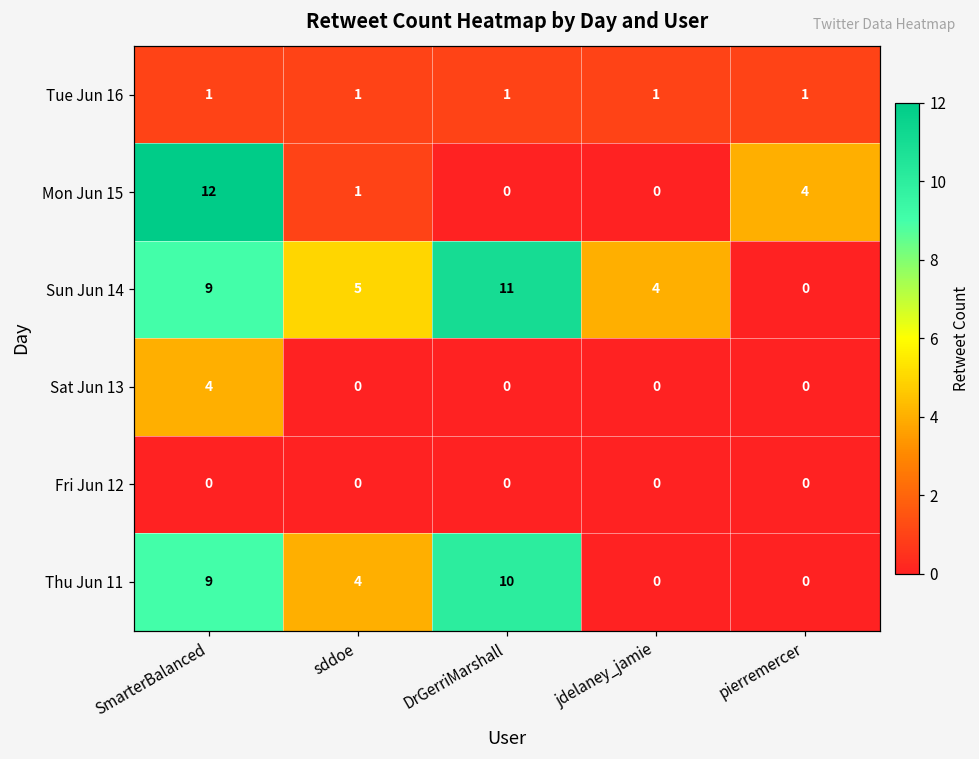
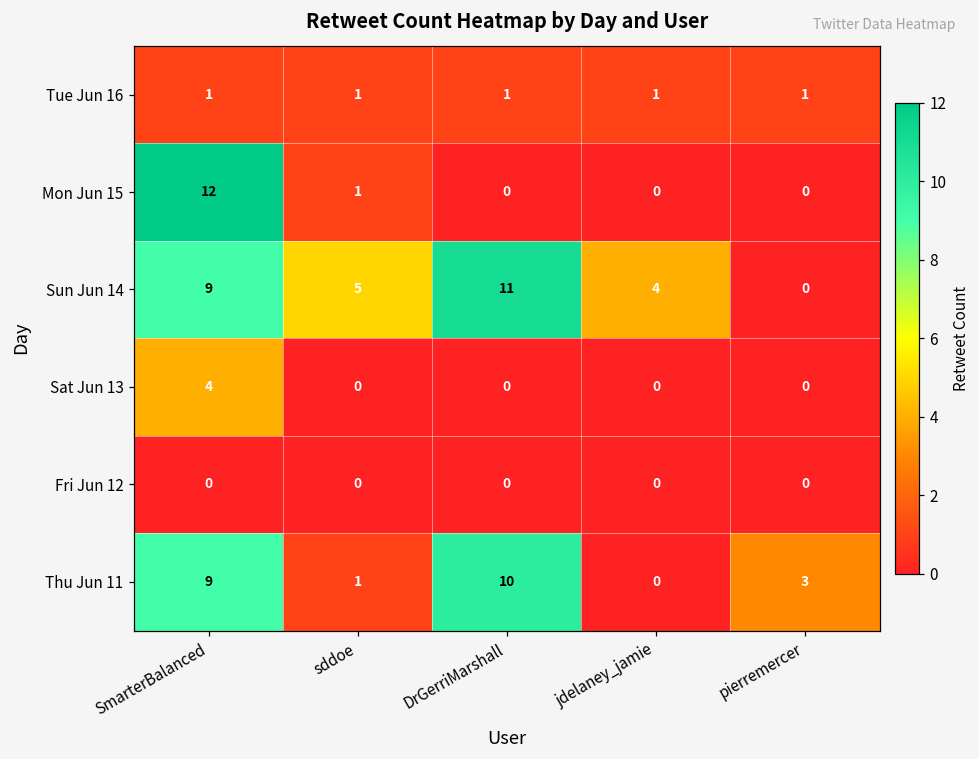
Mon Jun 15, pierremercer: 4 -> 0
Thu Jun 11, sddoe: 4 -> 1
Thu Jun 11, pierremercer: 0 -> 3
